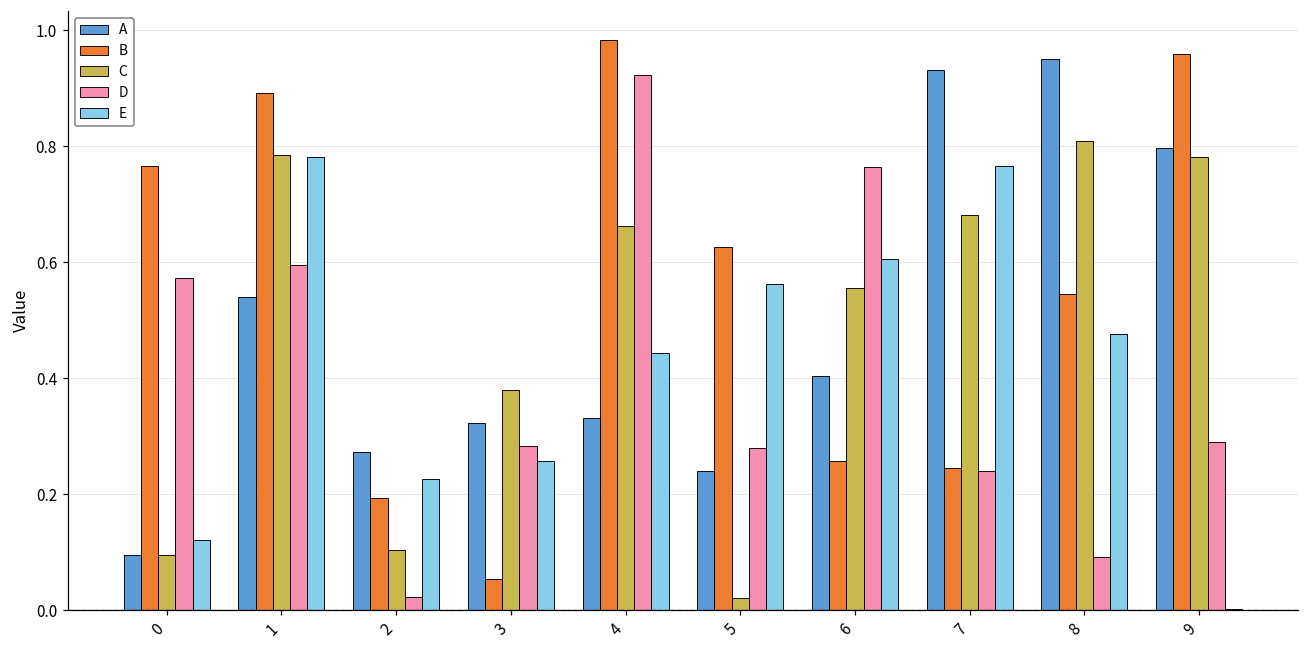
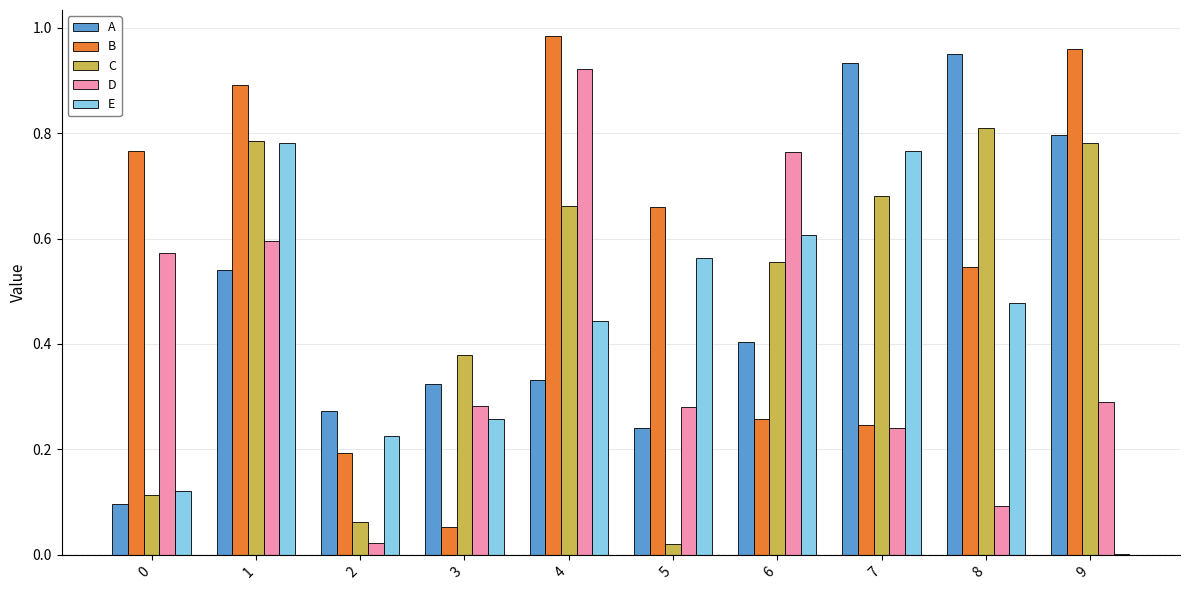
C, 0: 0.09 -> 0.11
C, 2: 0.10 -> 0.06
B, 5: 0.63 -> 0.66
